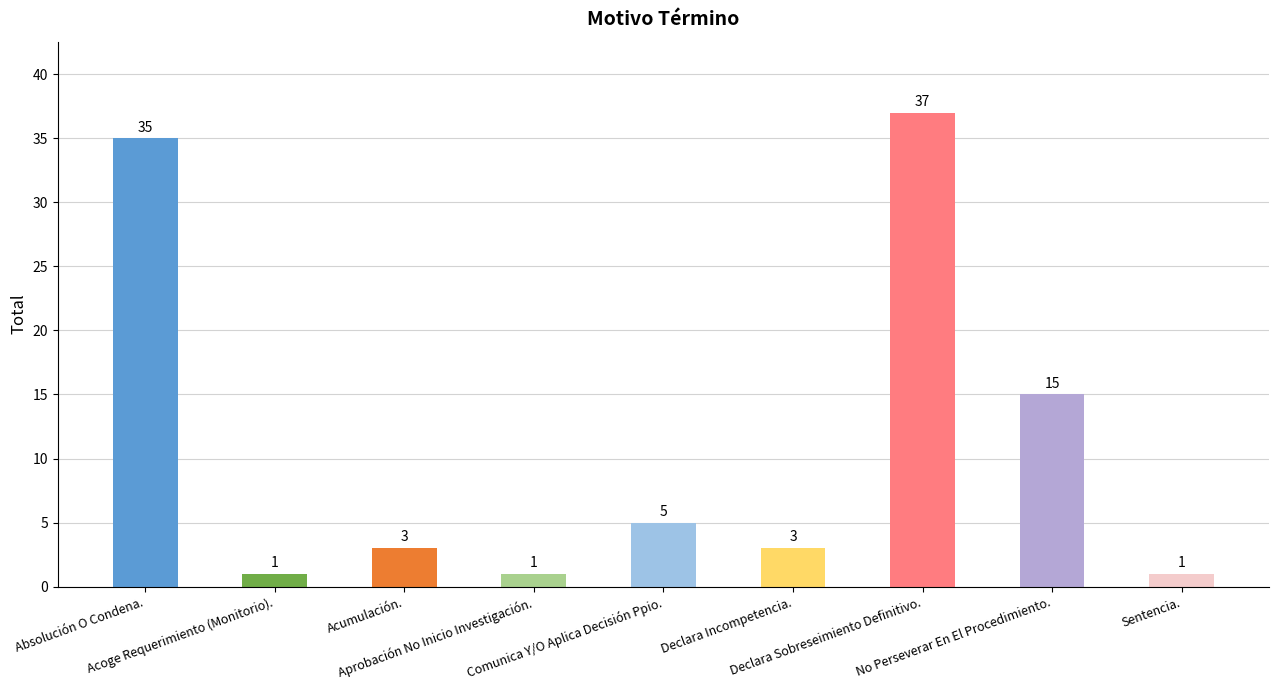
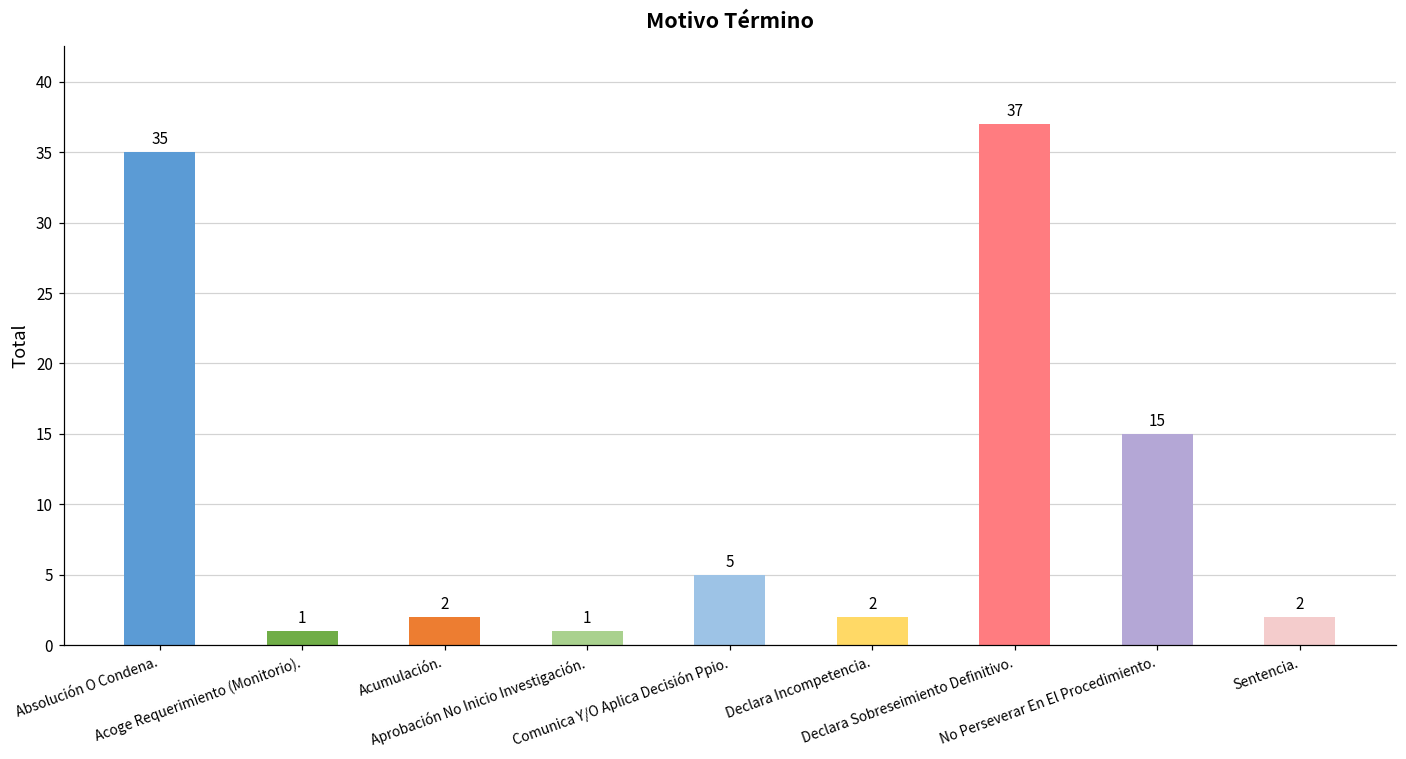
Acumulación.: 3 -> 2
Declara Incompetencia.: 3 -> 2
Sentencia.: 1 -> 2
